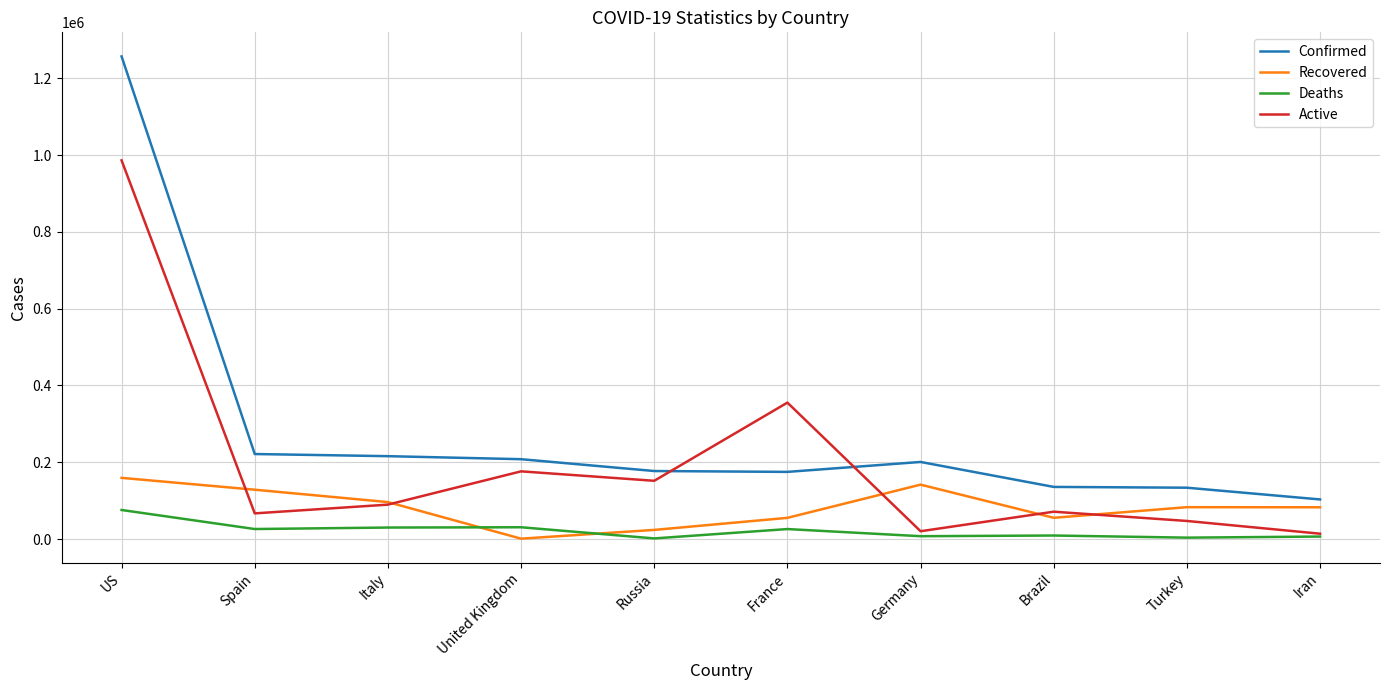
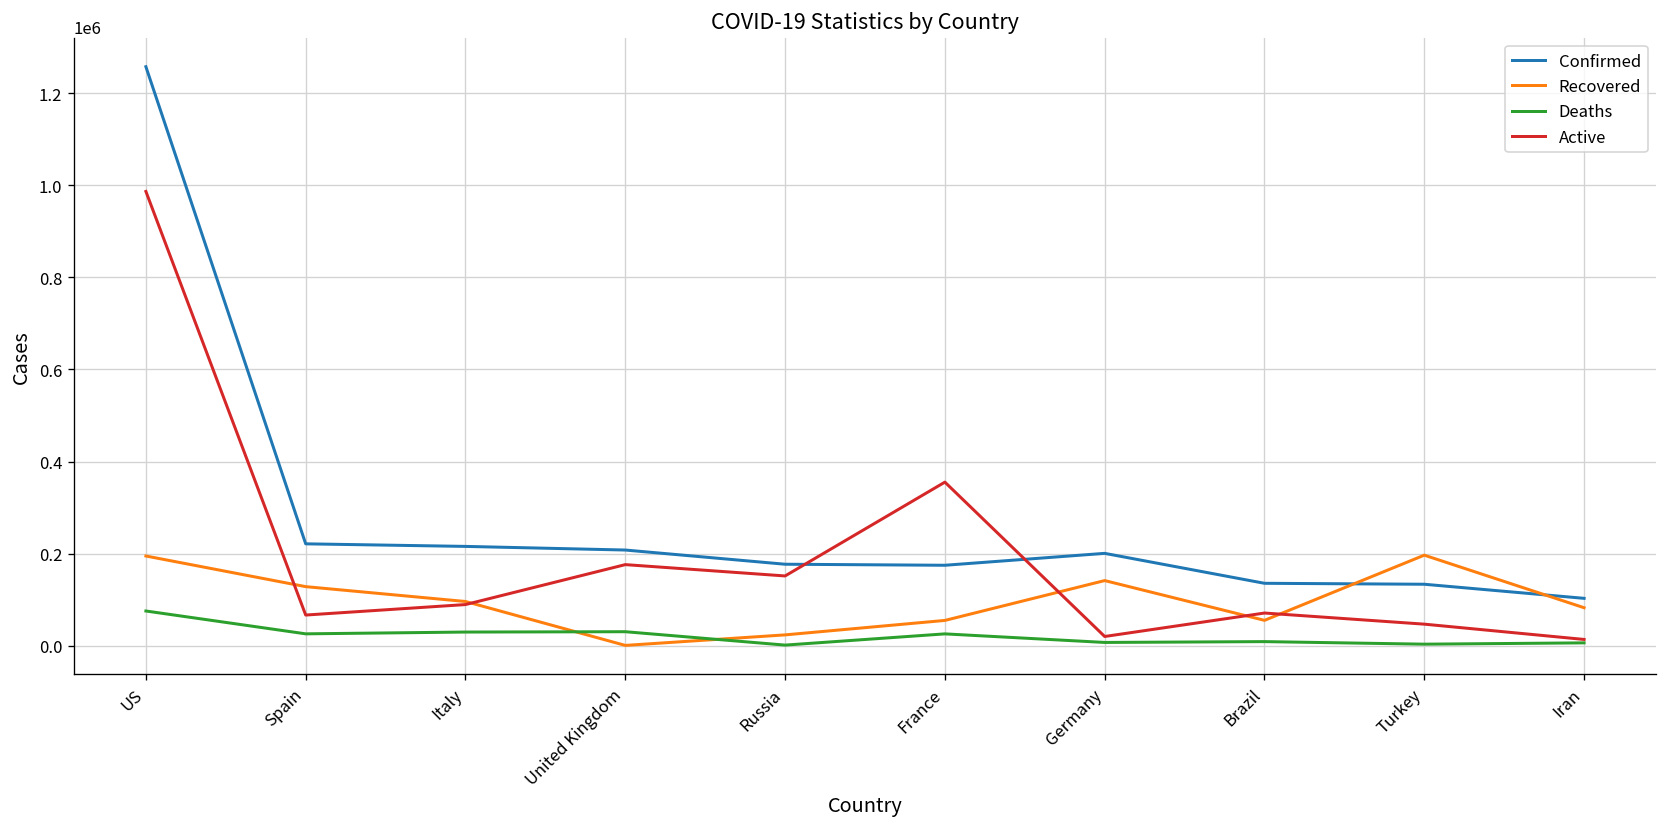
Recovered, US: 160000 -> 200000
Recovered, Turkey: 80000 -> 200000
